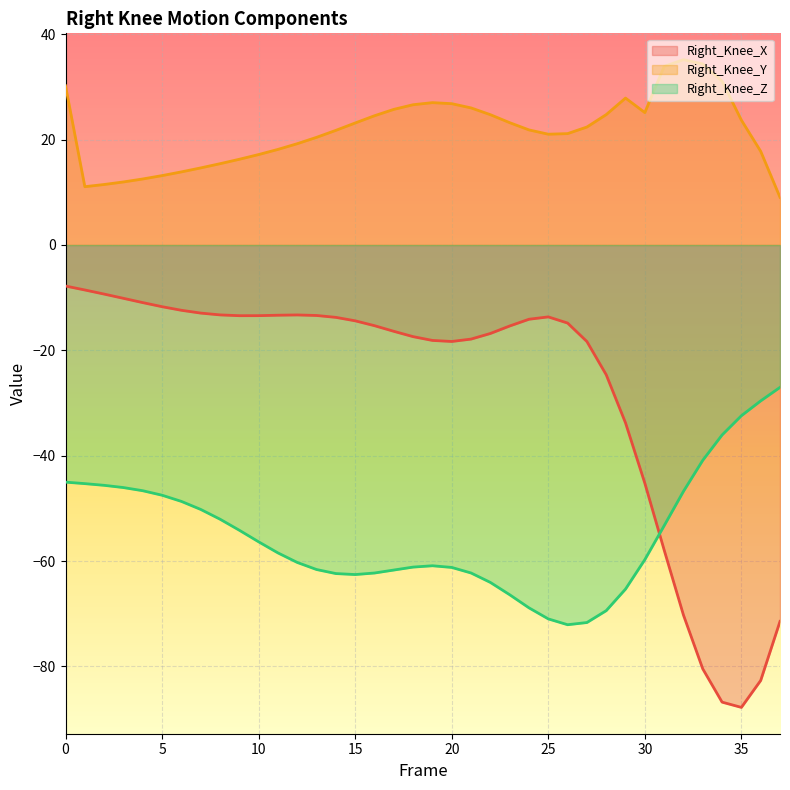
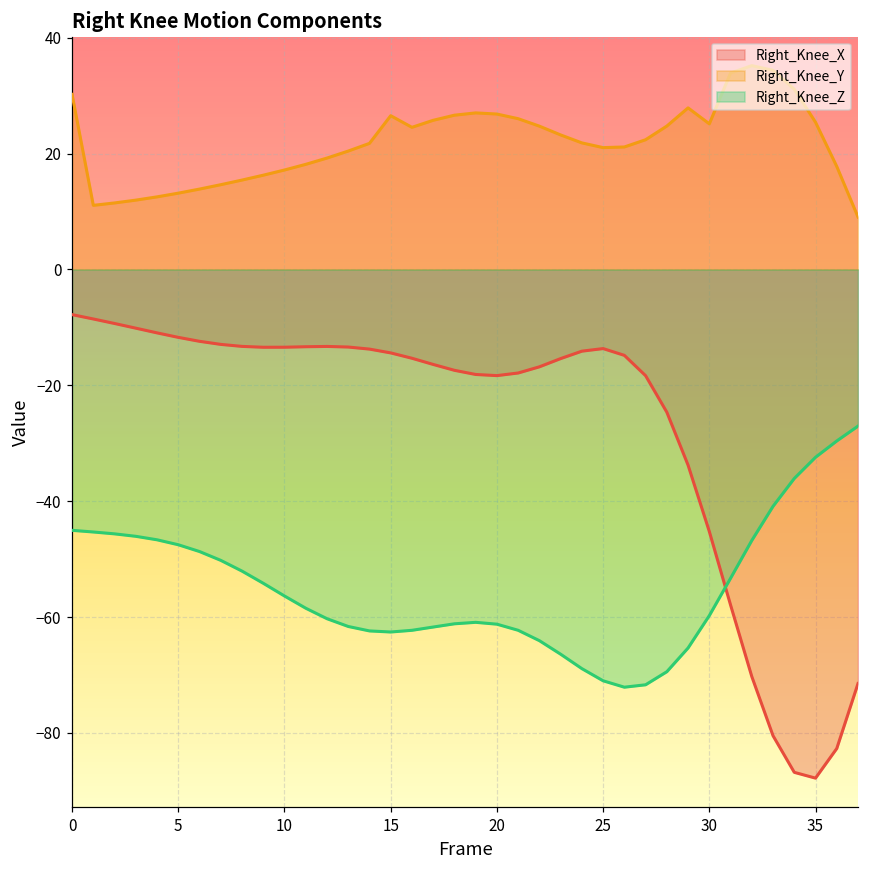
Right_Knee_Y, 15: 23 -> 27
Right_Knee_Y, 35: 24 -> 25
